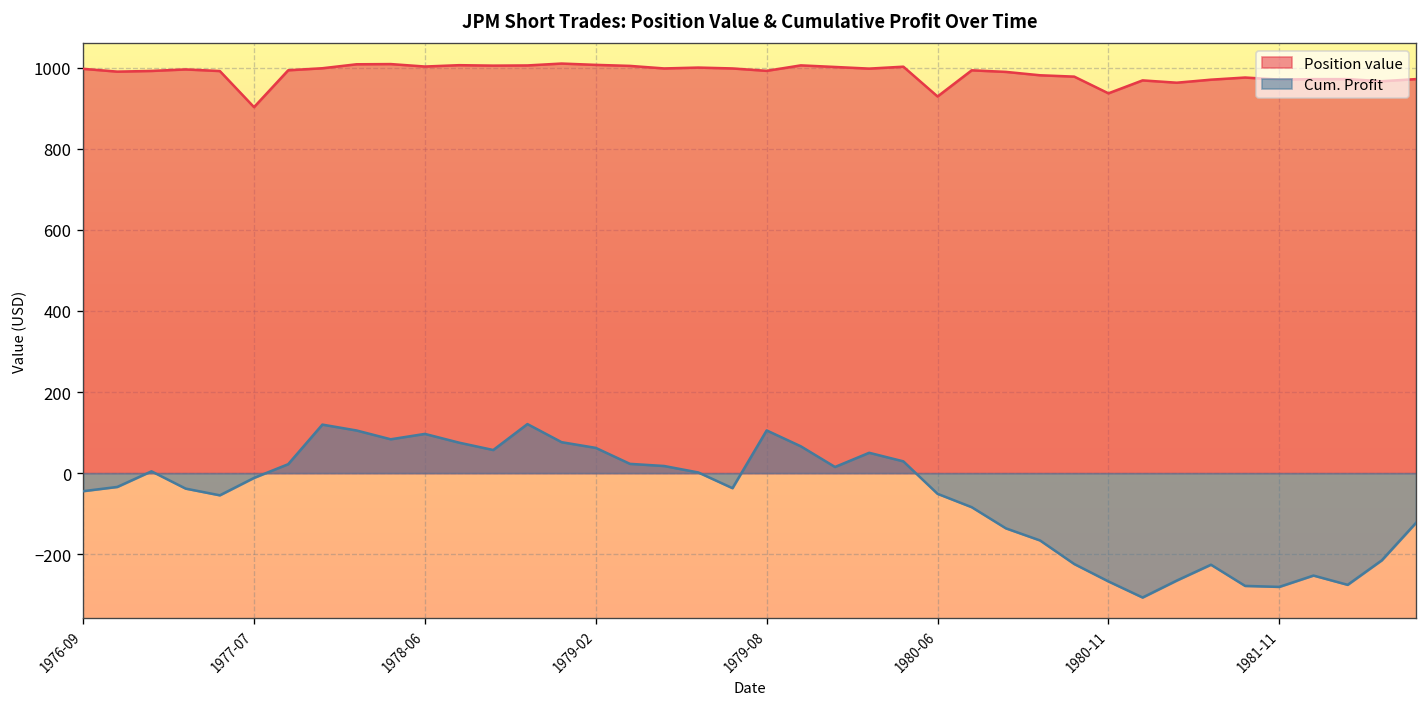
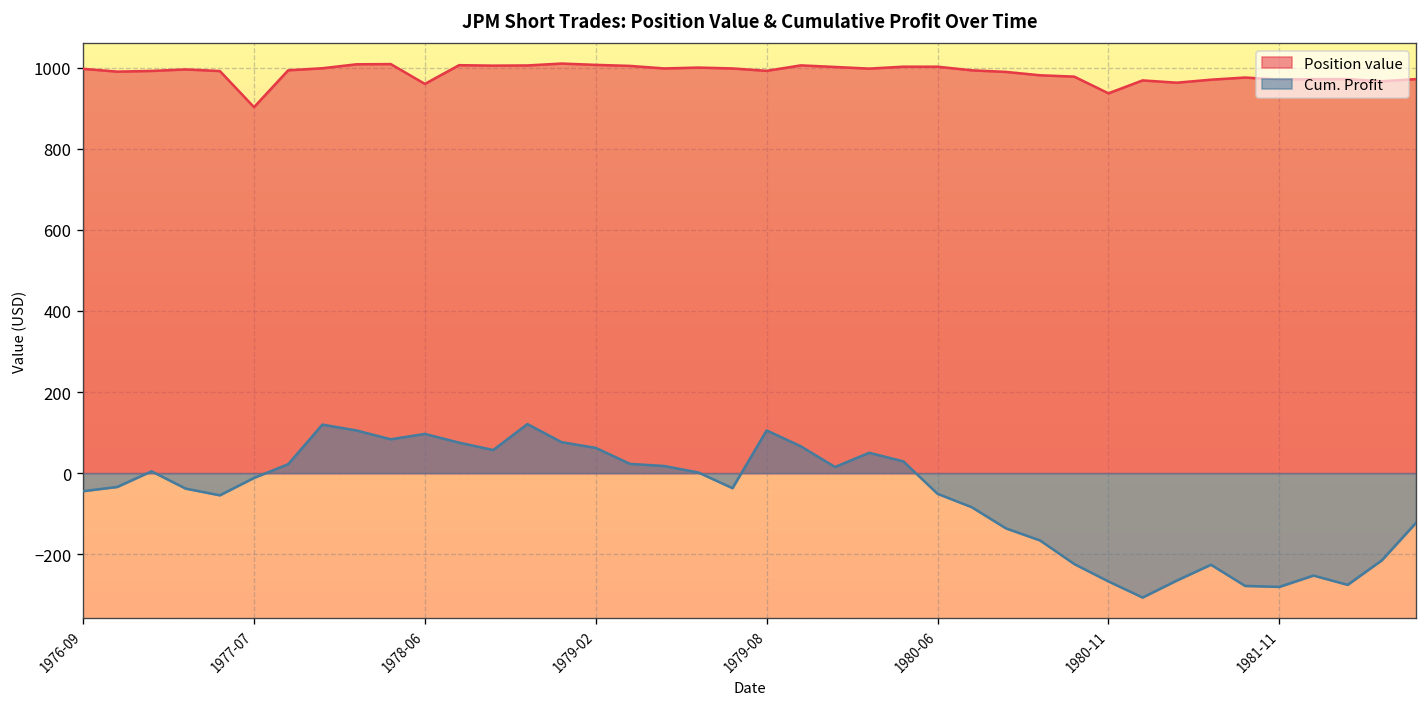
Position value, 1978-06: 1000 -> 960
Position value, 1980-06: 930 -> 1000
